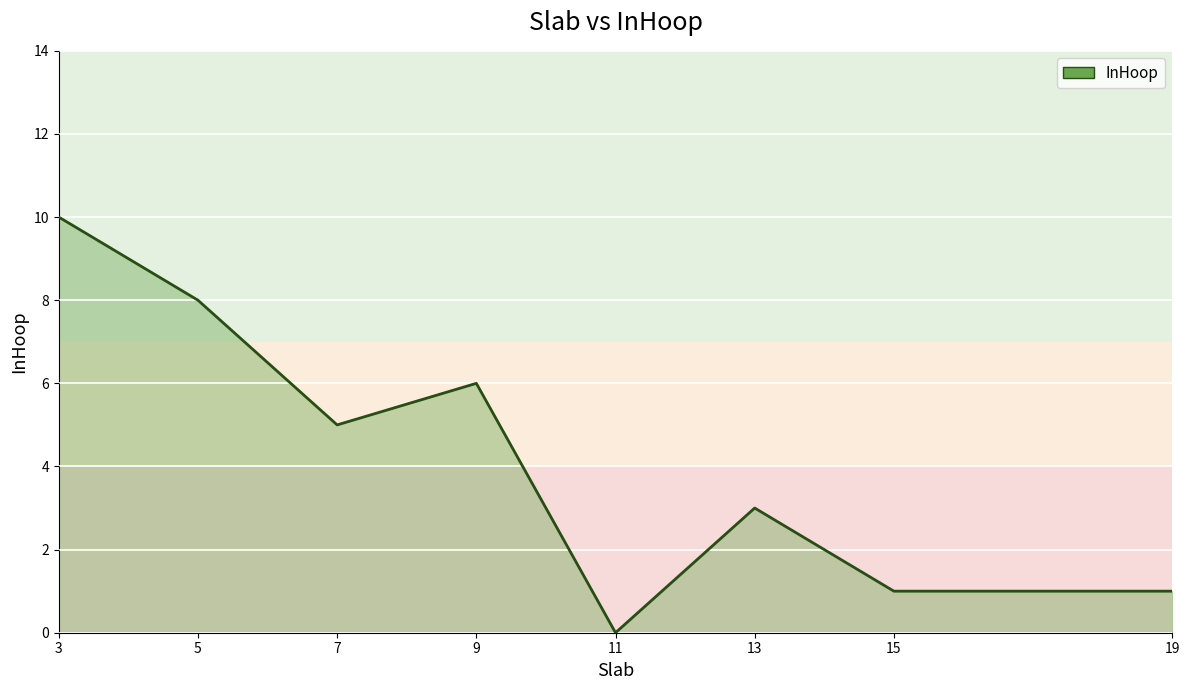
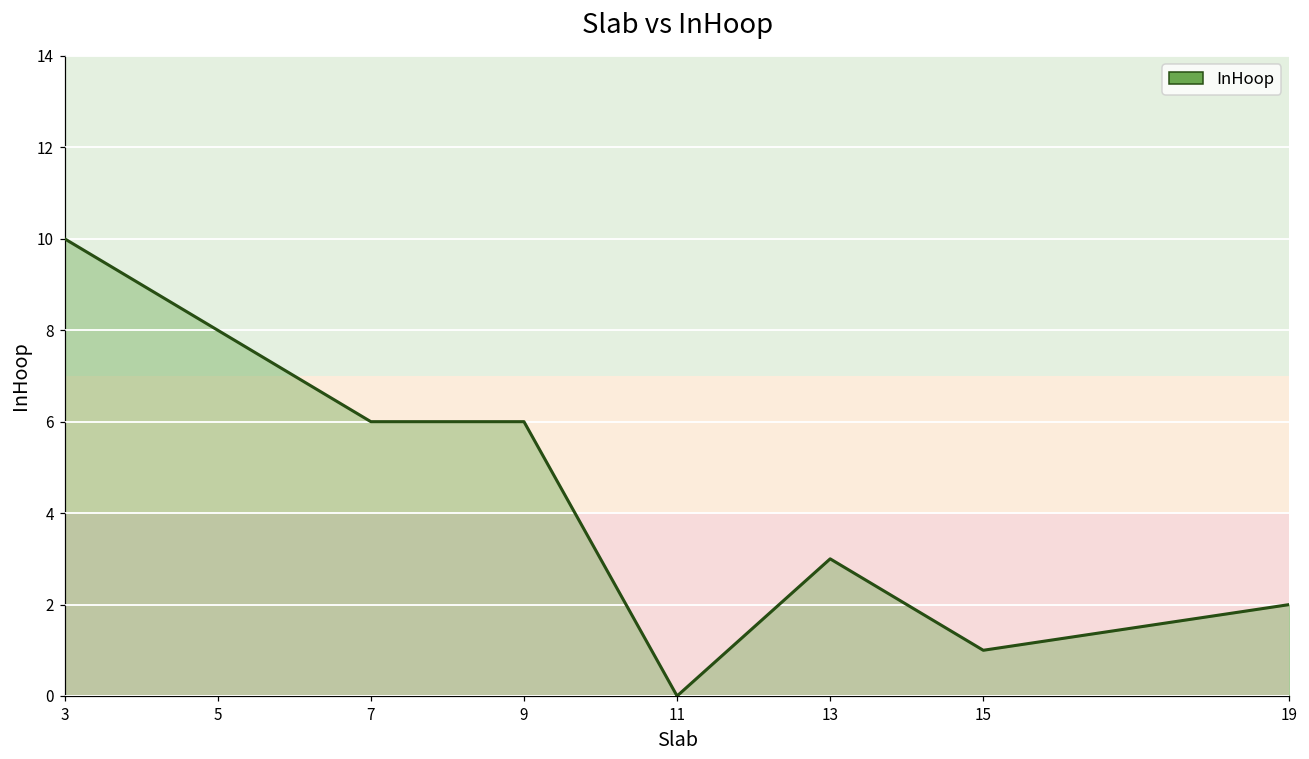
7: 5 -> 6
19: 1 -> 2
